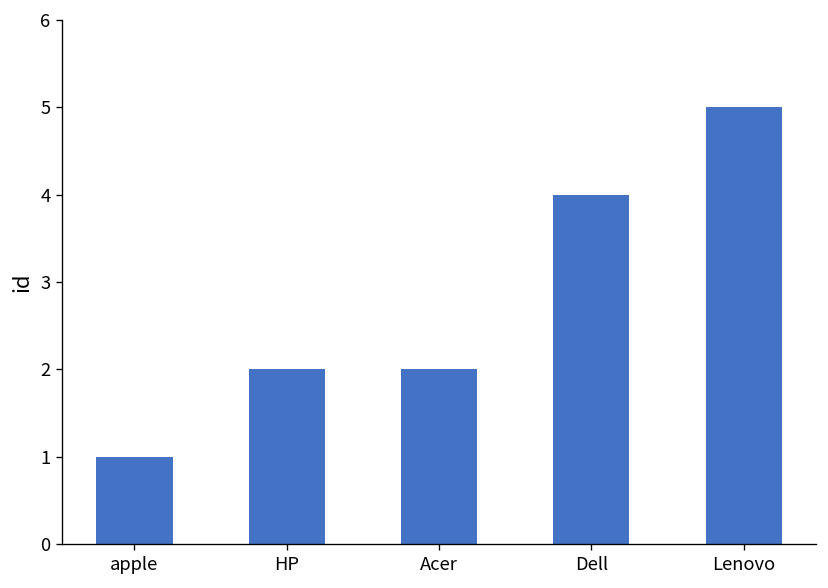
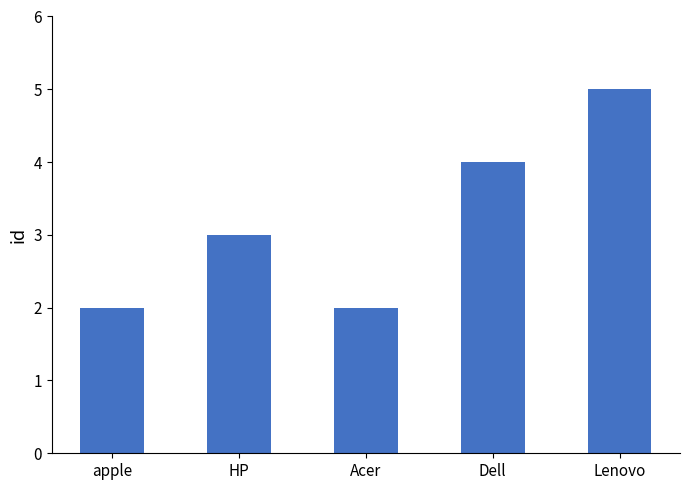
apple: 1 -> 2
HP: 2 -> 3
